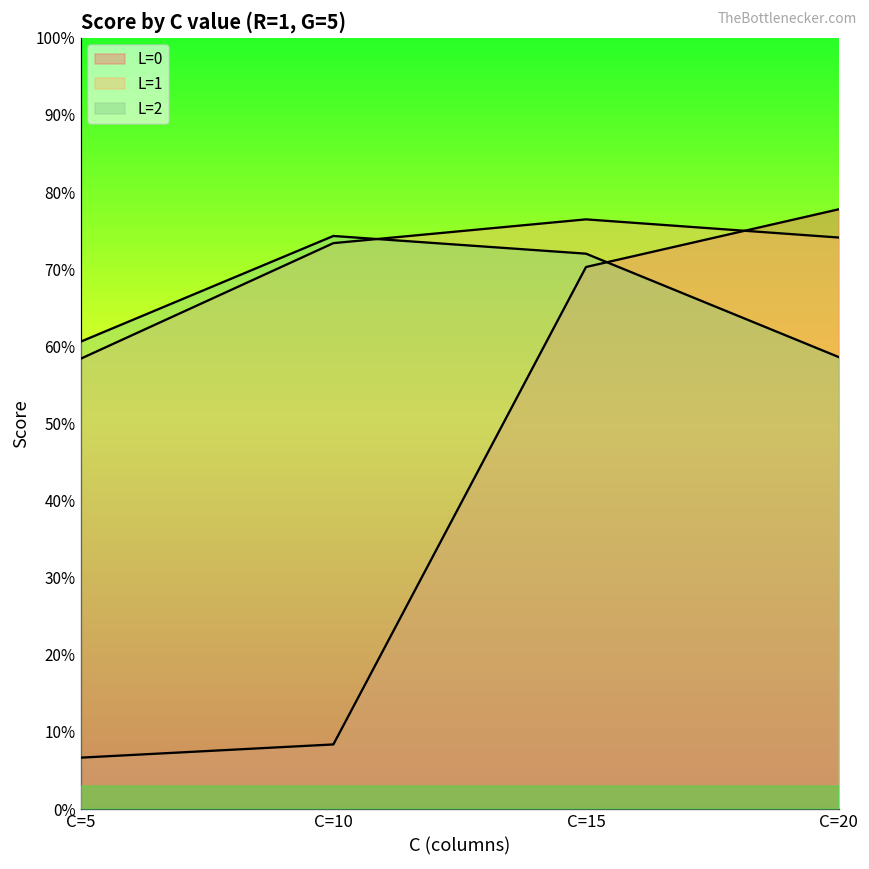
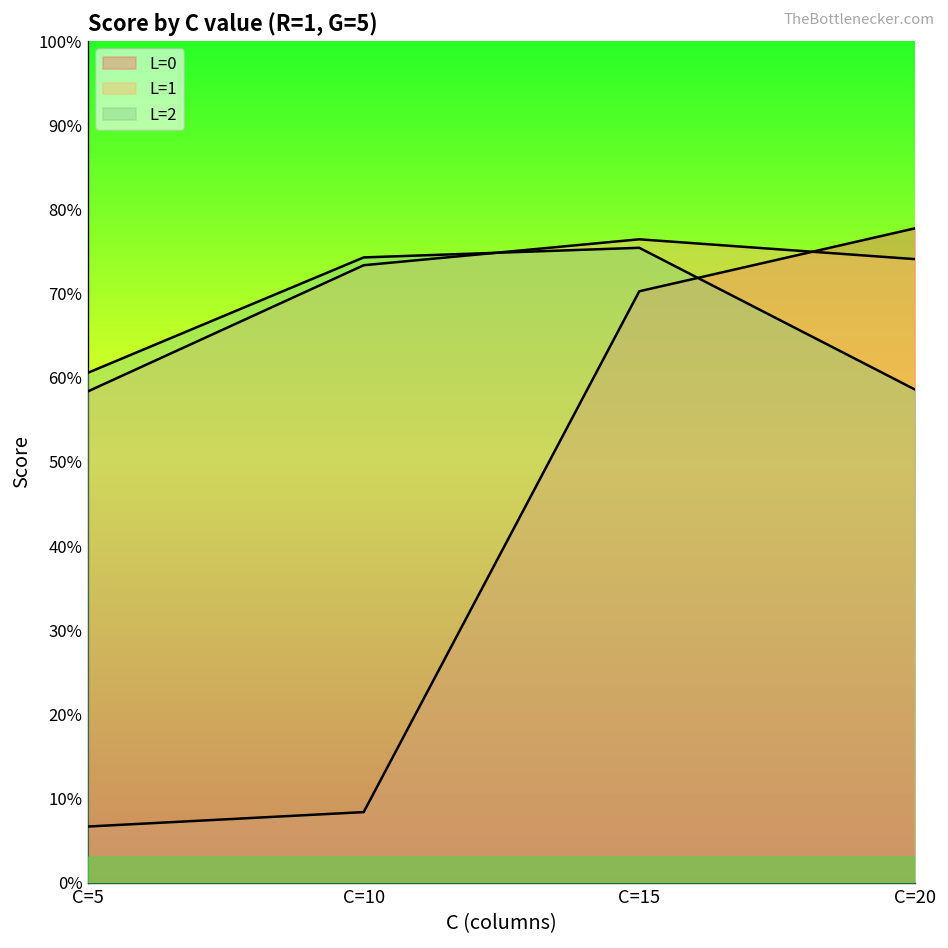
L=2, C=15: 72% -> 75%
